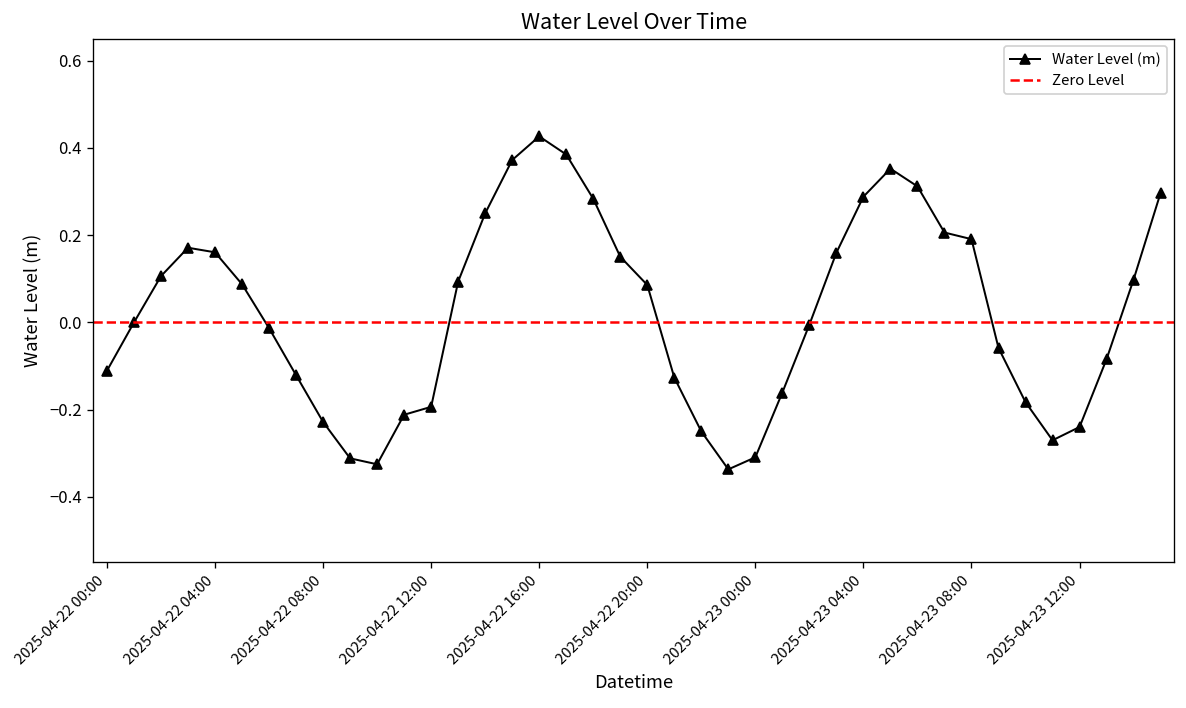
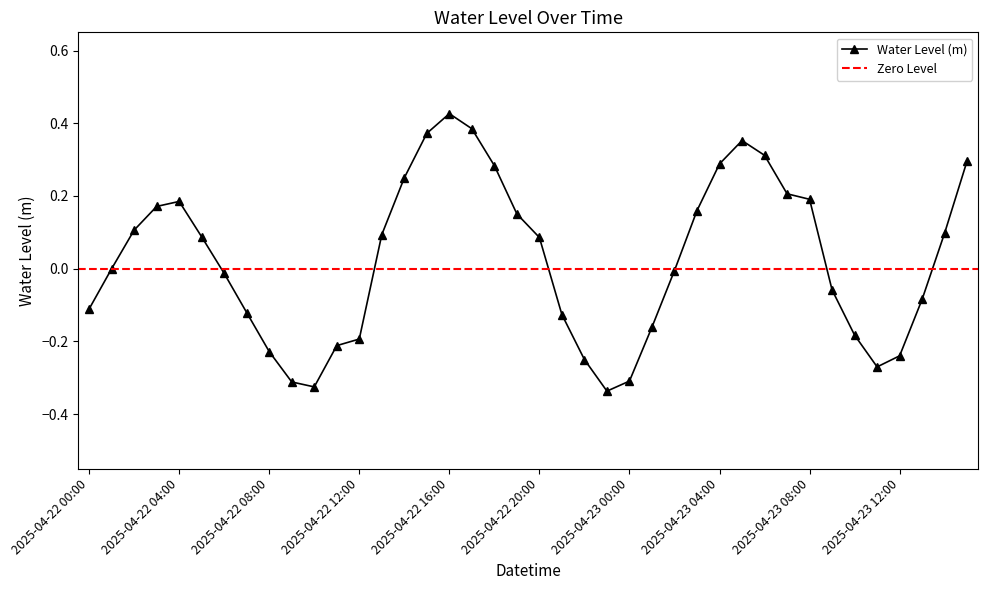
2025-04-22 04:00: 0.16 -> 0.18
